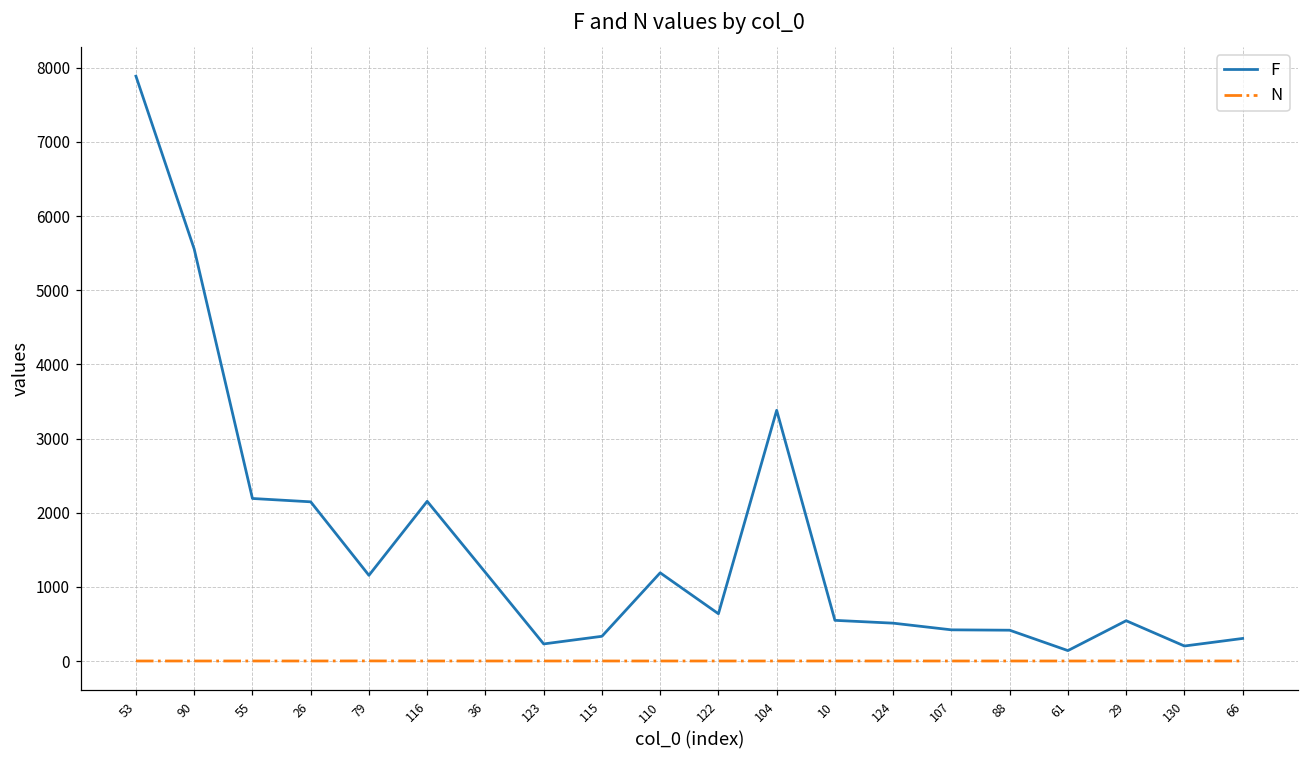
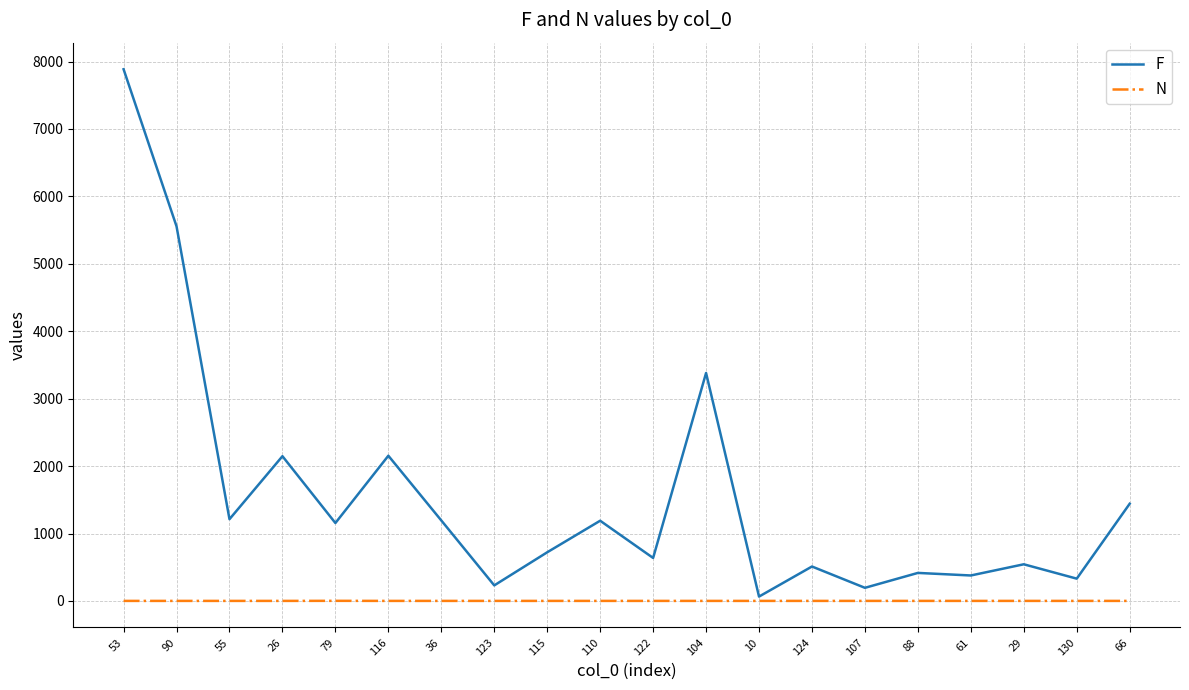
F, 55: 2200 -> 1200
F, 115: 300 -> 700
F, 10: 500 -> 100
F, 107: 400 -> 200
F, 61: 100 -> 400
F, 130: 200 -> 300
F, 66: 300 -> 1400
